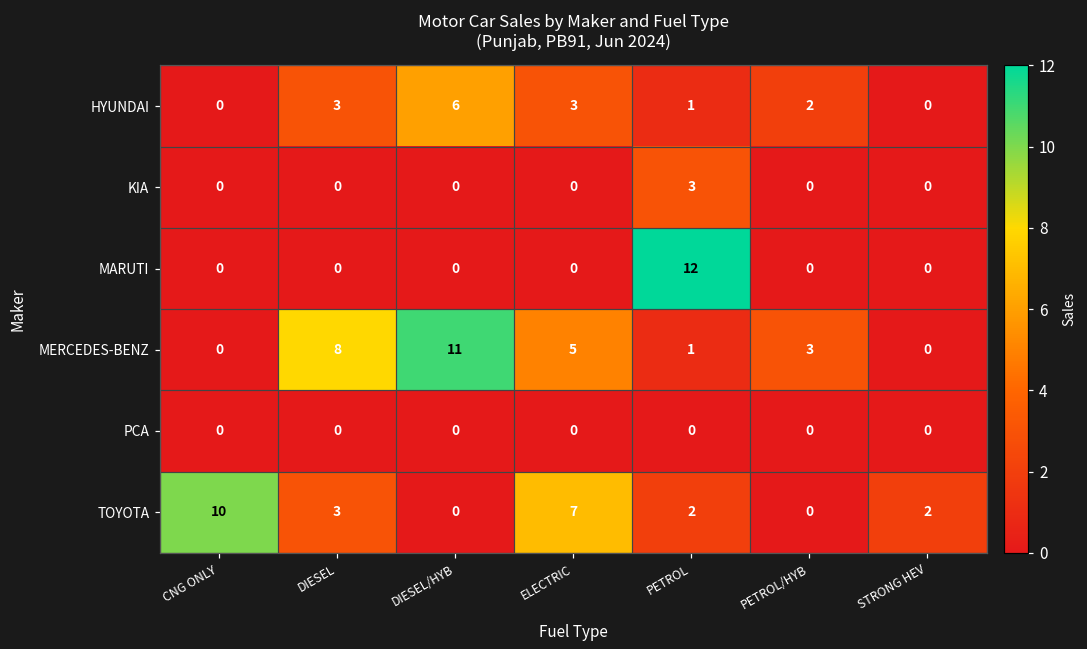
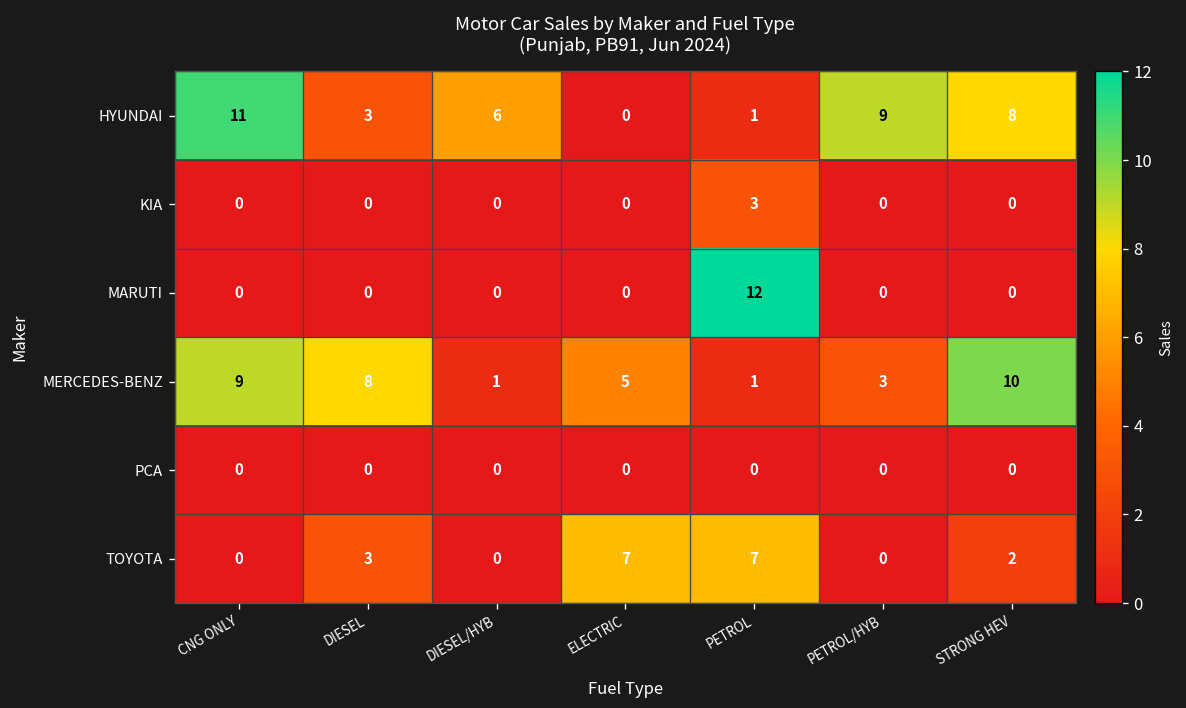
HYUNDAI, CNG ONLY: 0 -> 11
HYUNDAI, ELECTRIC: 3 -> 0
HYUNDAI, PETROL/HYB: 2 -> 9
HYUNDAI, STRONG HEV: 0 -> 8
MERCEDES-BENZ, CNG ONLY: 0 -> 9
MERCEDES-BENZ, DIESEL/HYB: 11 -> 1
MERCEDES-BENZ, STRONG HEV: 0 -> 10
TOYOTA, CNG ONLY: 10 -> 0
TOYOTA, PETROL: 2 -> 7
